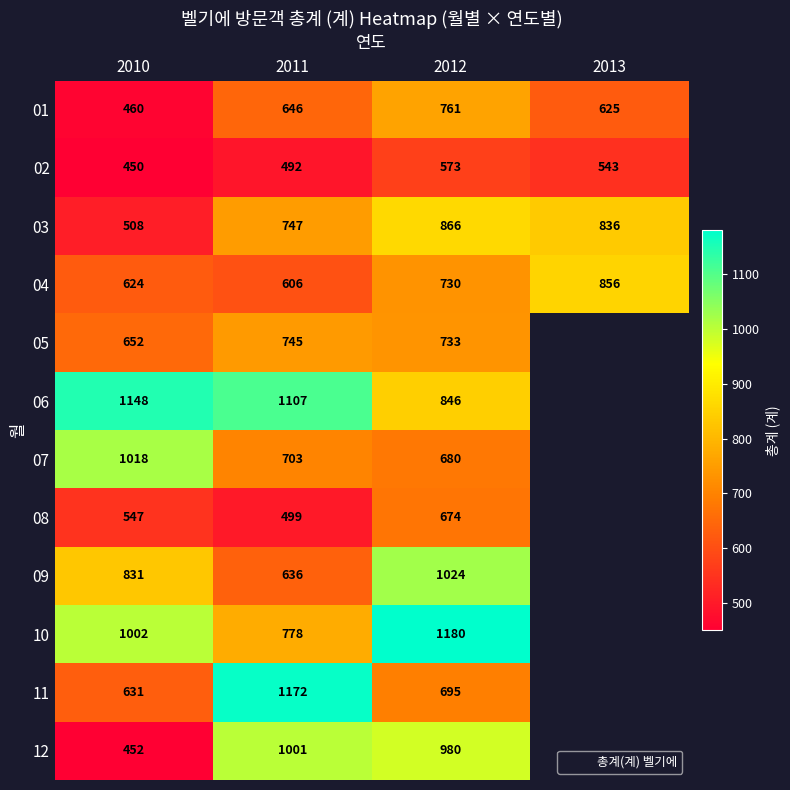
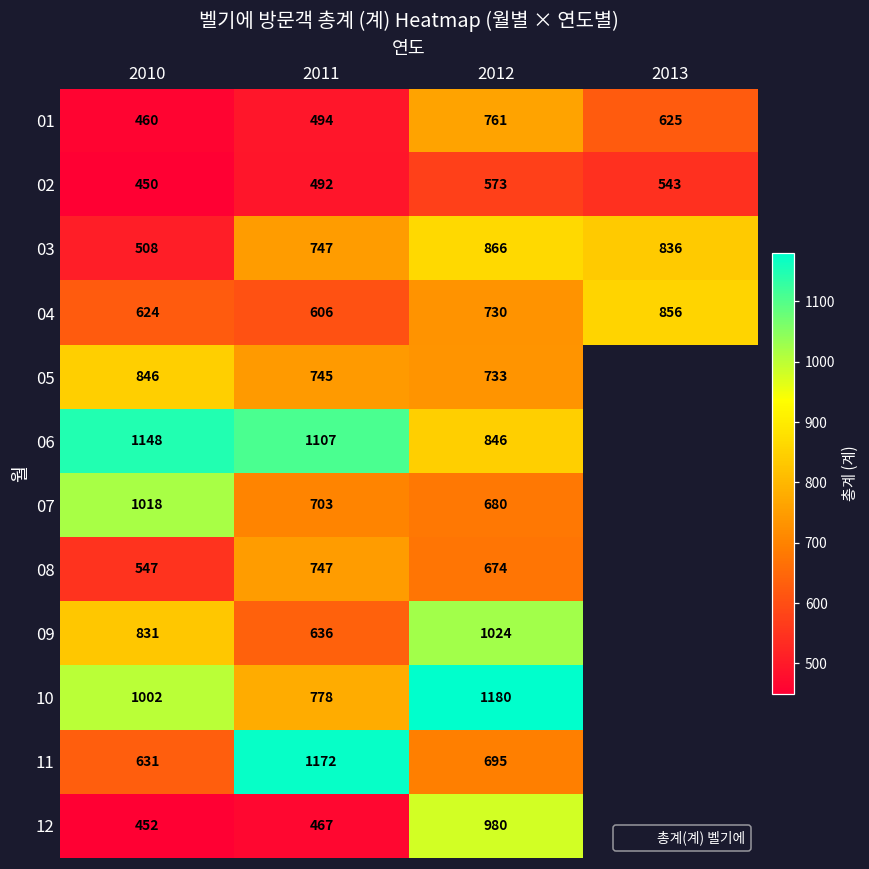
01, 2011: 646 -> 494
05, 2010: 652 -> 846
08, 2011: 499 -> 747
12, 2011: 1001 -> 467
